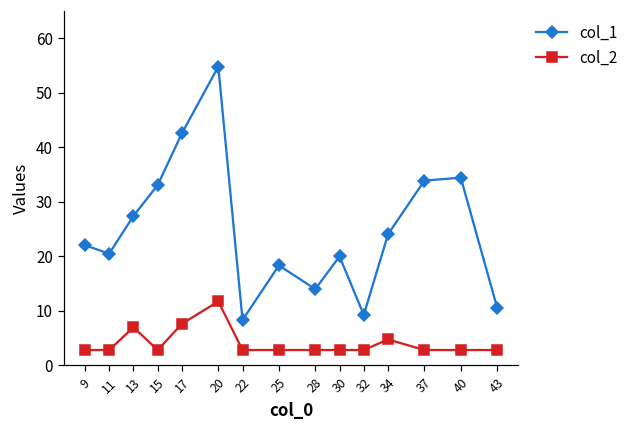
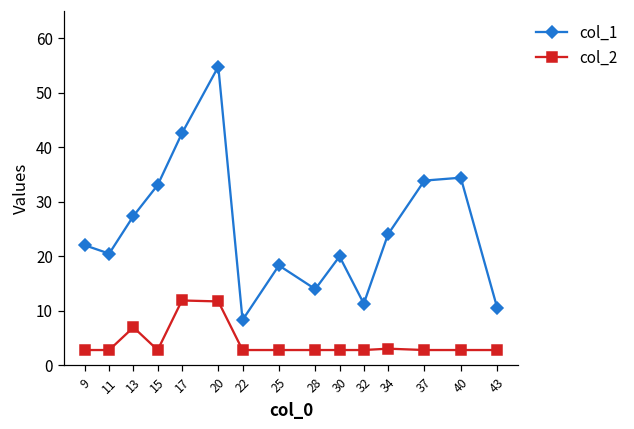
col_2, 17: 8 -> 12
col_1, 32: 9 -> 11
col_2, 34: 5 -> 3
